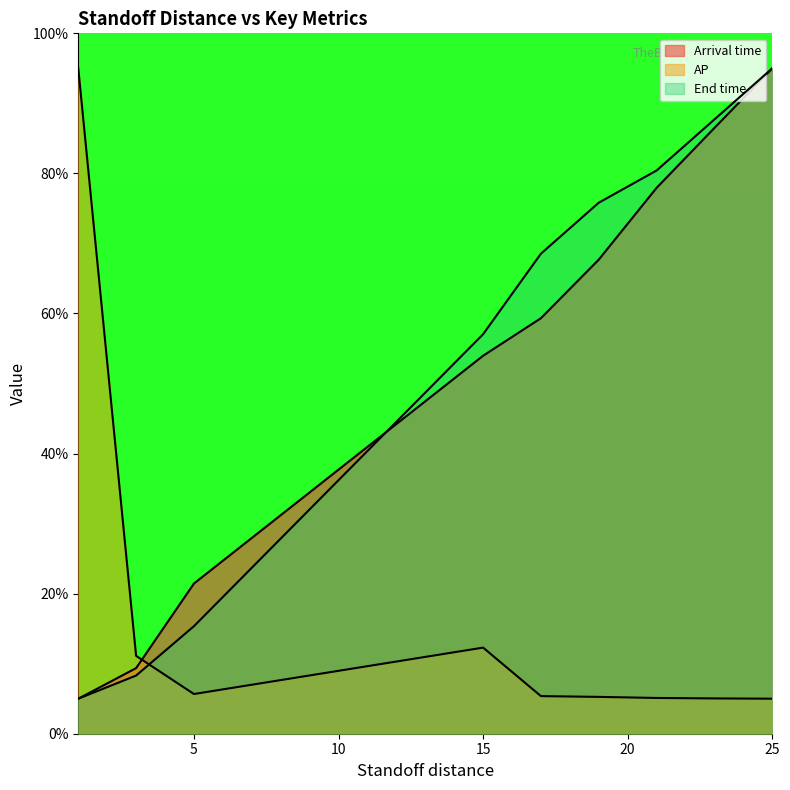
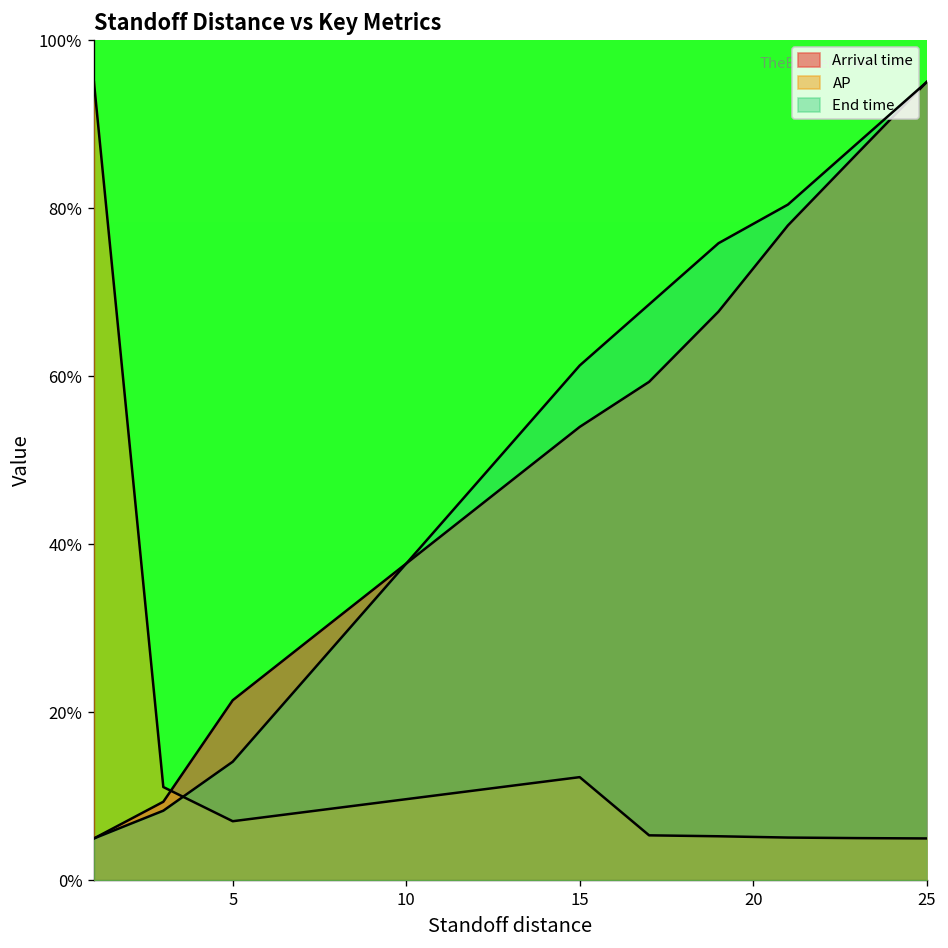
AP, 5: 6% -> 7%
End time, 5: 15% -> 14%
End time, 15: 57% -> 61%
